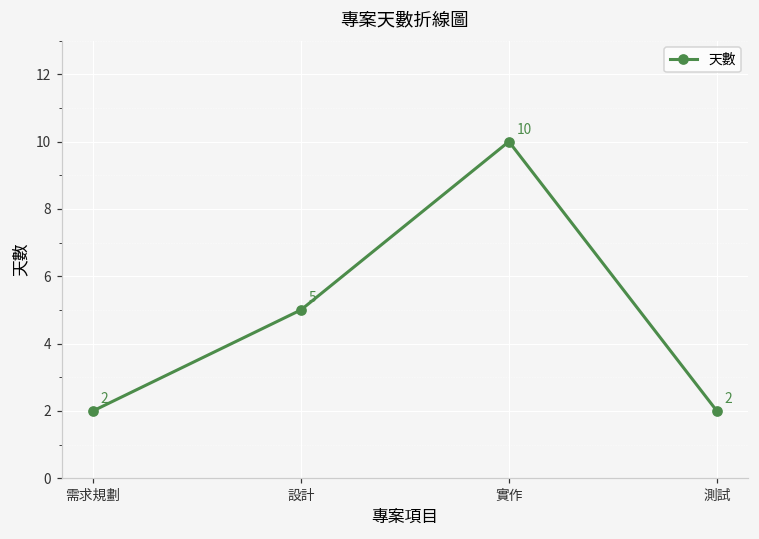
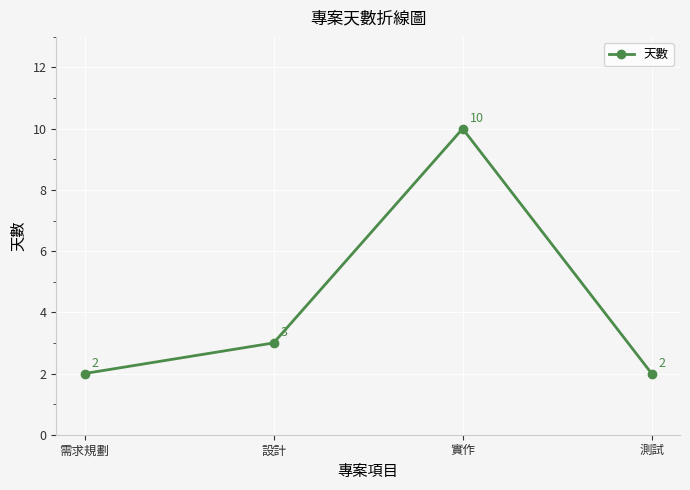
設計: 5 -> 3
